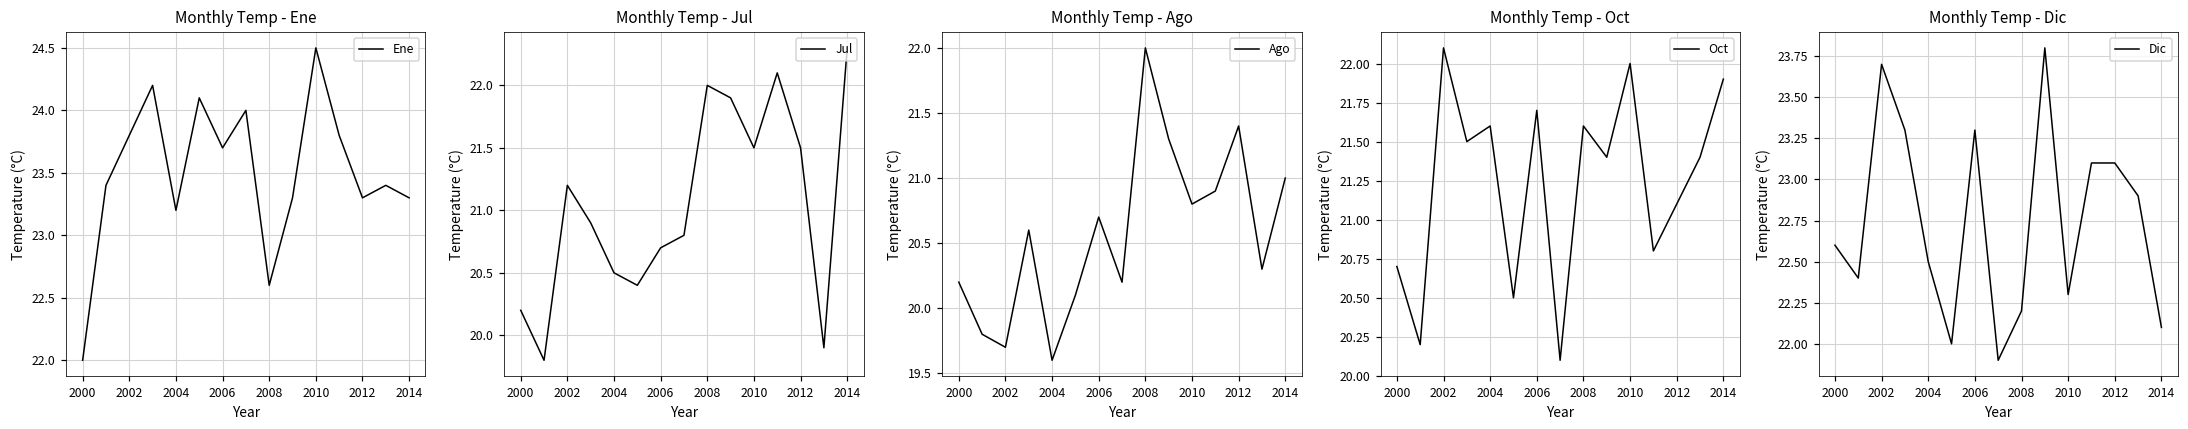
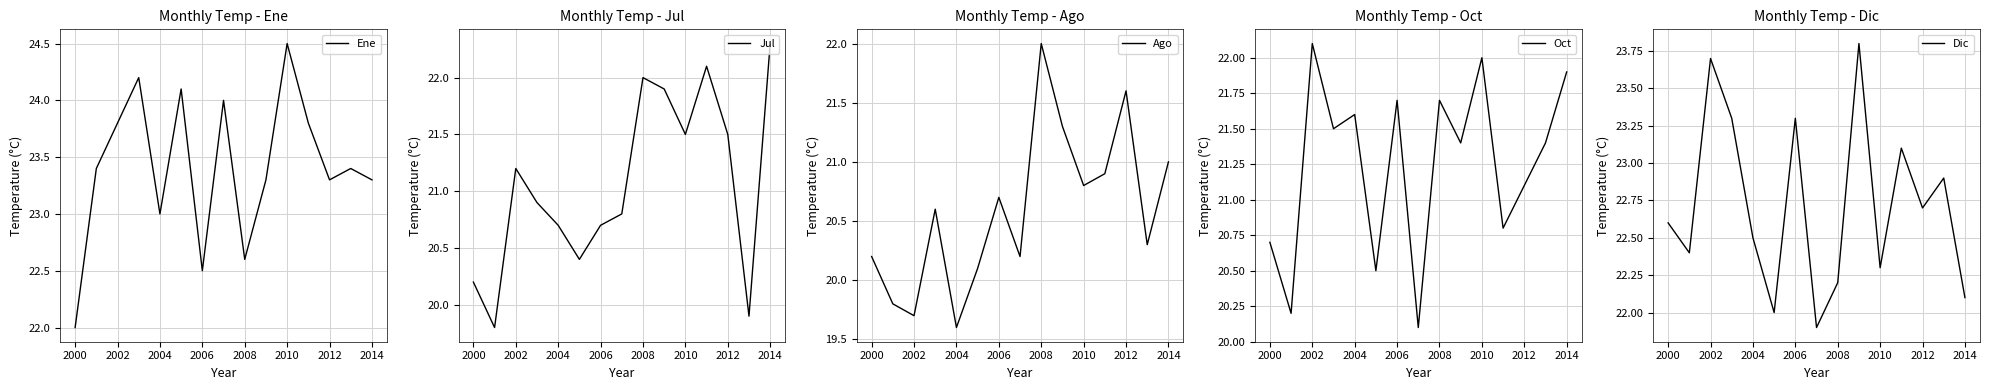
Monthly Temp - Ene, 2004: 23.2 -> 23.0
Monthly Temp - Ene, 2006: 23.7 -> 22.5
Monthly Temp - Jul, 2004: 20.5 -> 20.7
Monthly Temp - Ago, 2012: 21.4 -> 21.6
Monthly Temp - Oct, 2008: 21.6 -> 21.7
Monthly Temp - Dic, 2012: 23.1 -> 22.7
